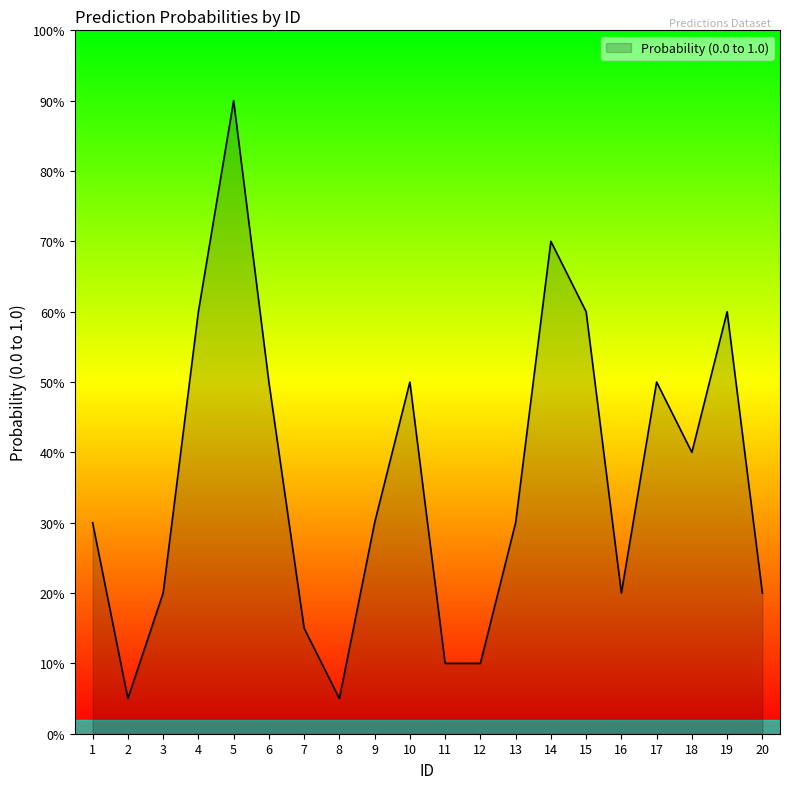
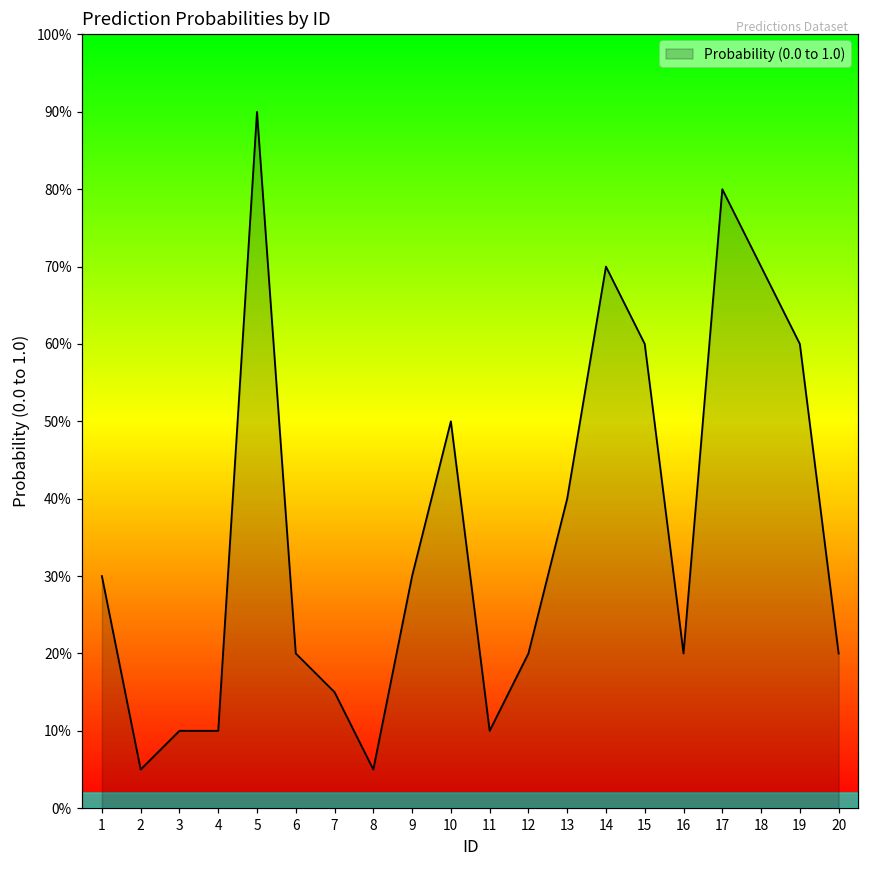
3: 20% -> 10%
4: 60% -> 10%
6: 50% -> 20%
12: 10% -> 20%
13: 30% -> 40%
17: 50% -> 80%
18: 40% -> 70%
